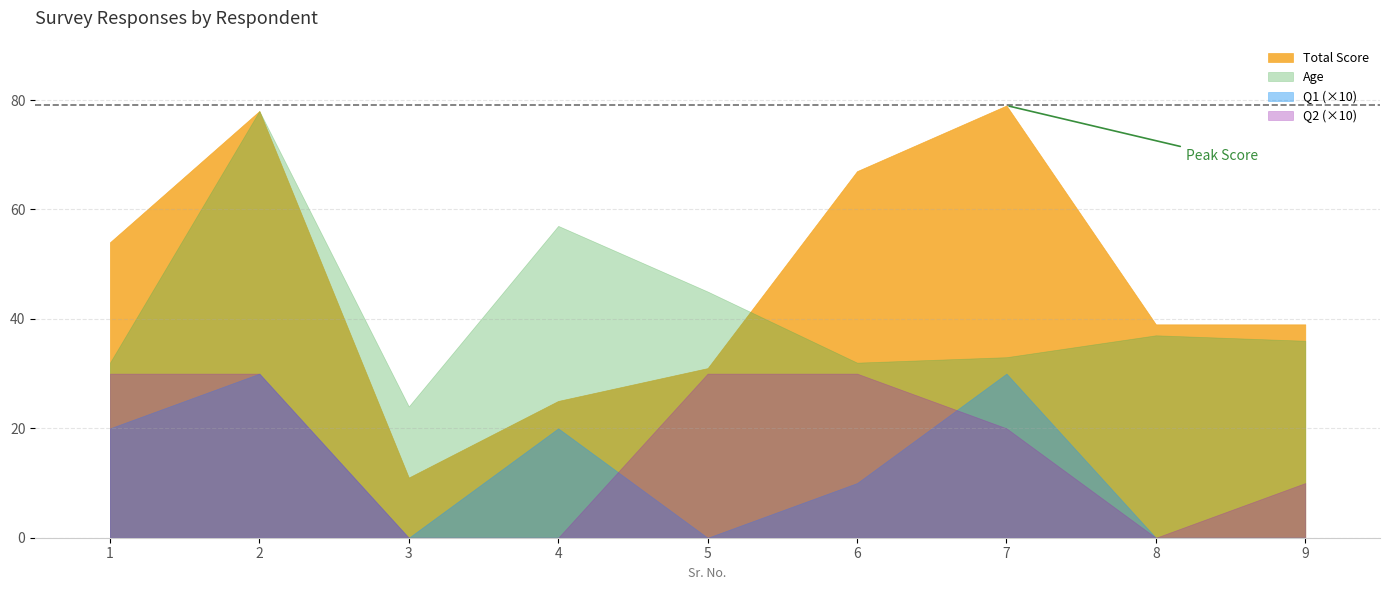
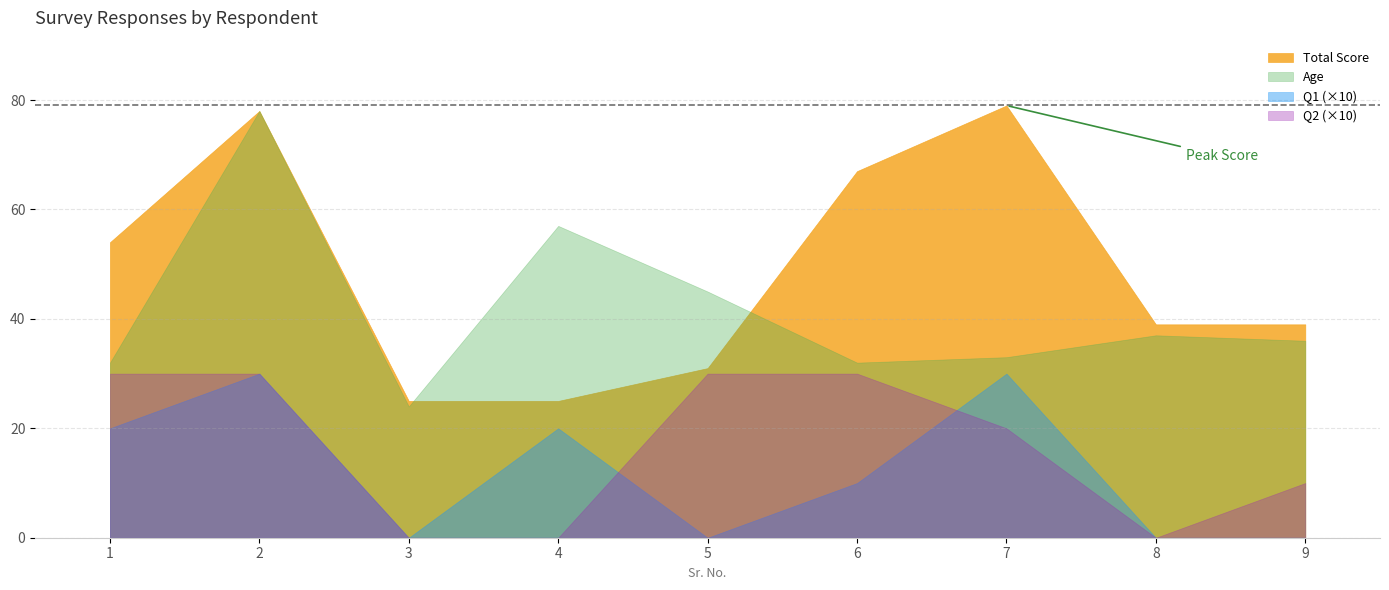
Total Score, 3: 11 -> 25
